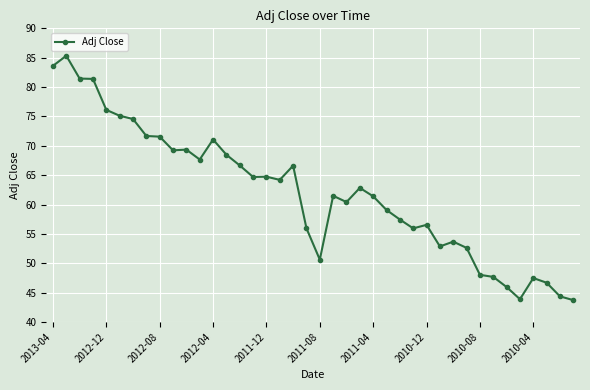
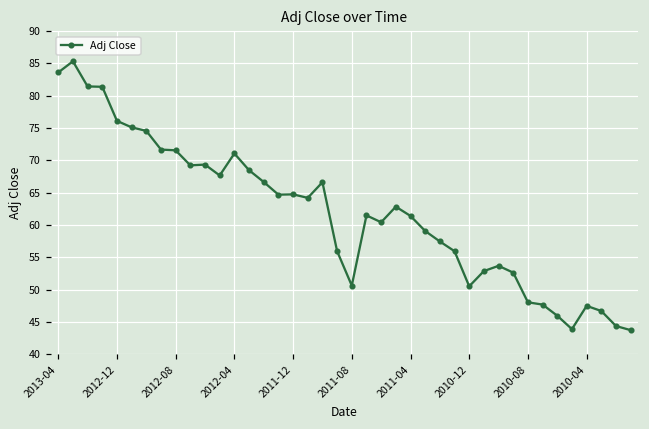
2010-12: 57 -> 51
